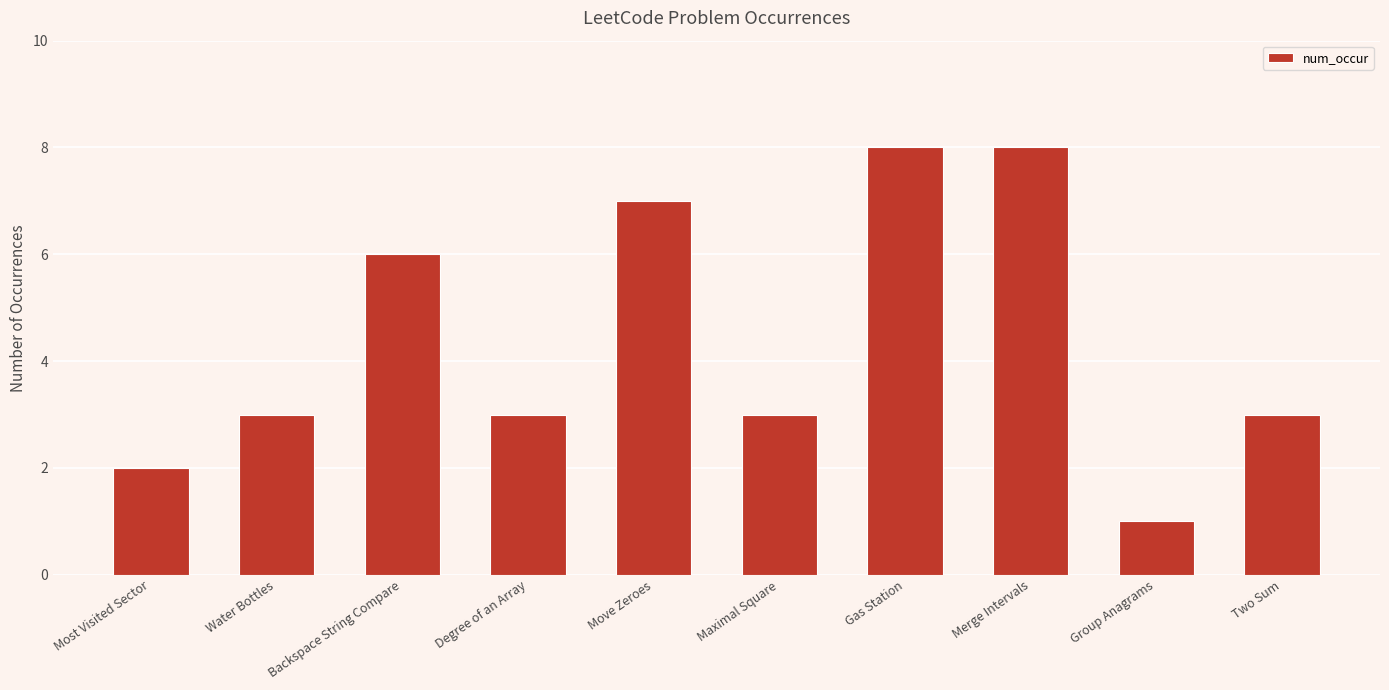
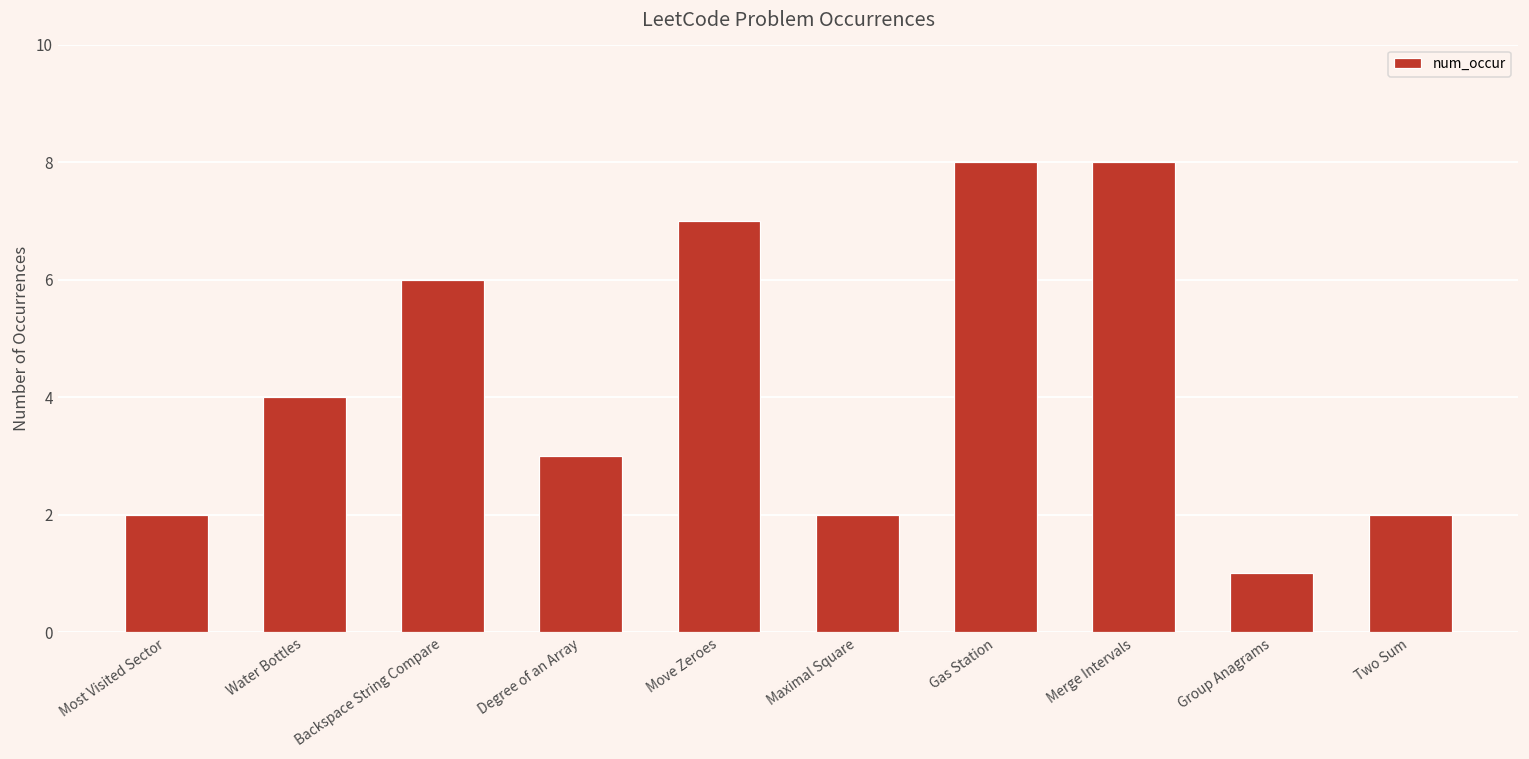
Water Bottles: 3 -> 4
Maximal Square: 3 -> 2
Two Sum: 3 -> 2
